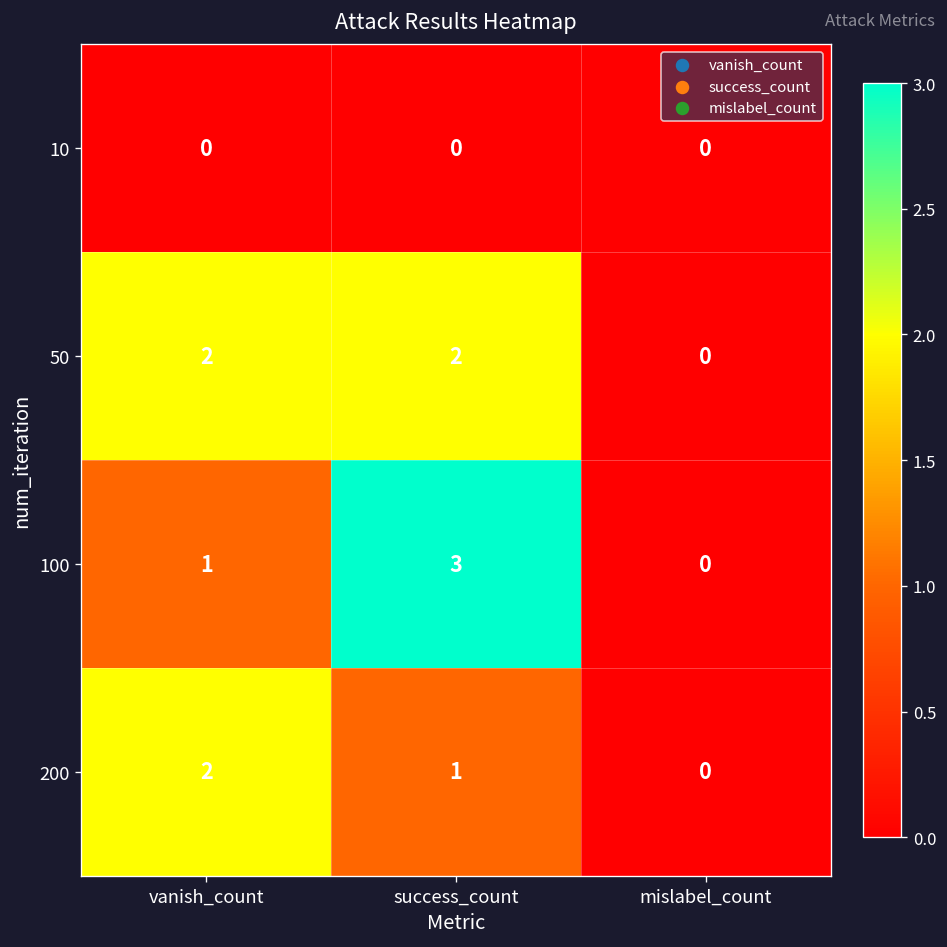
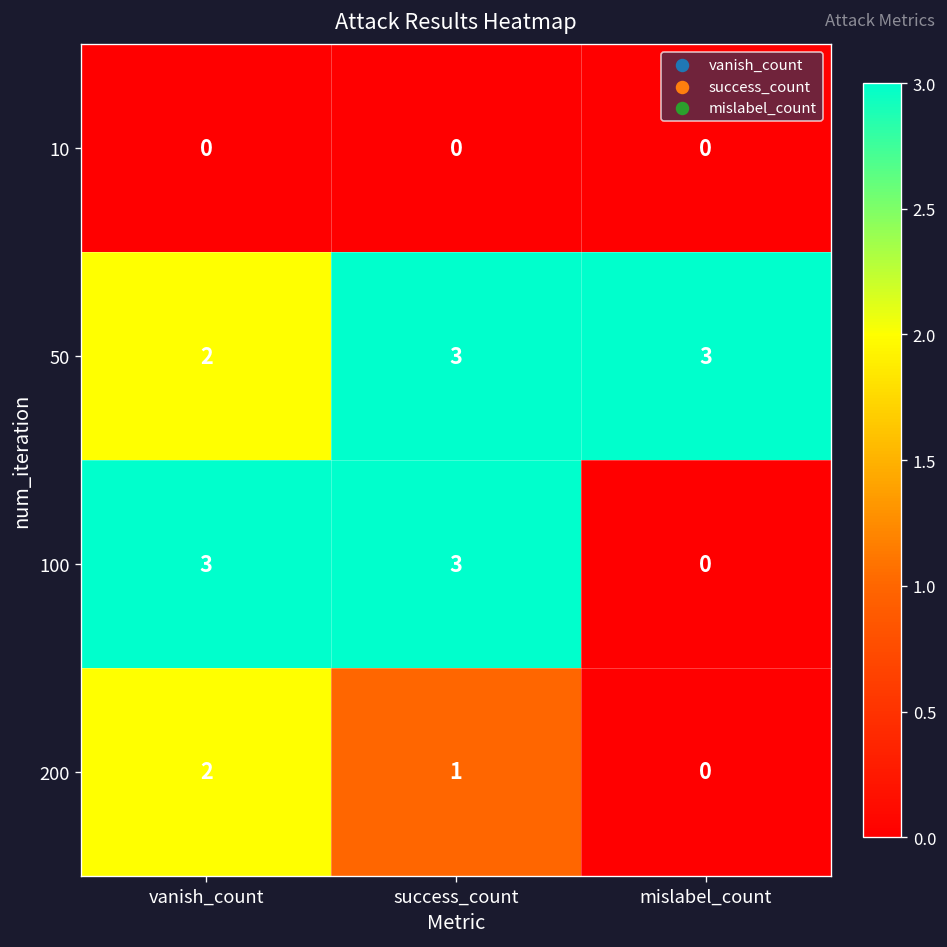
50, success_count: 2 -> 3
50, mislabel_count: 0 -> 3
100, vanish_count: 1 -> 3
